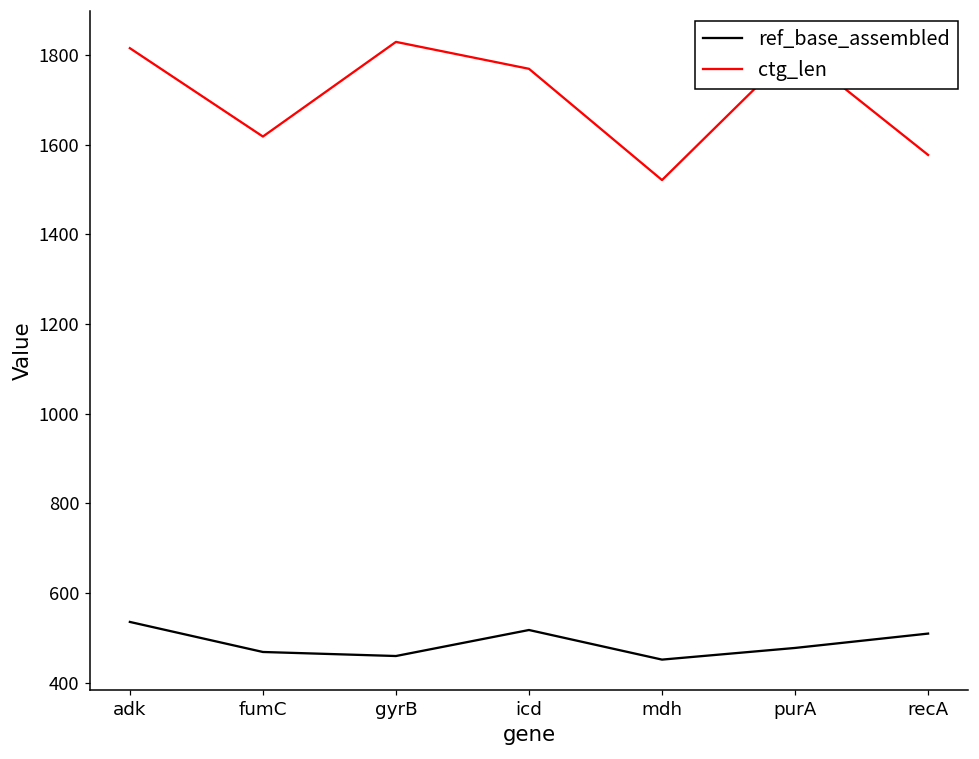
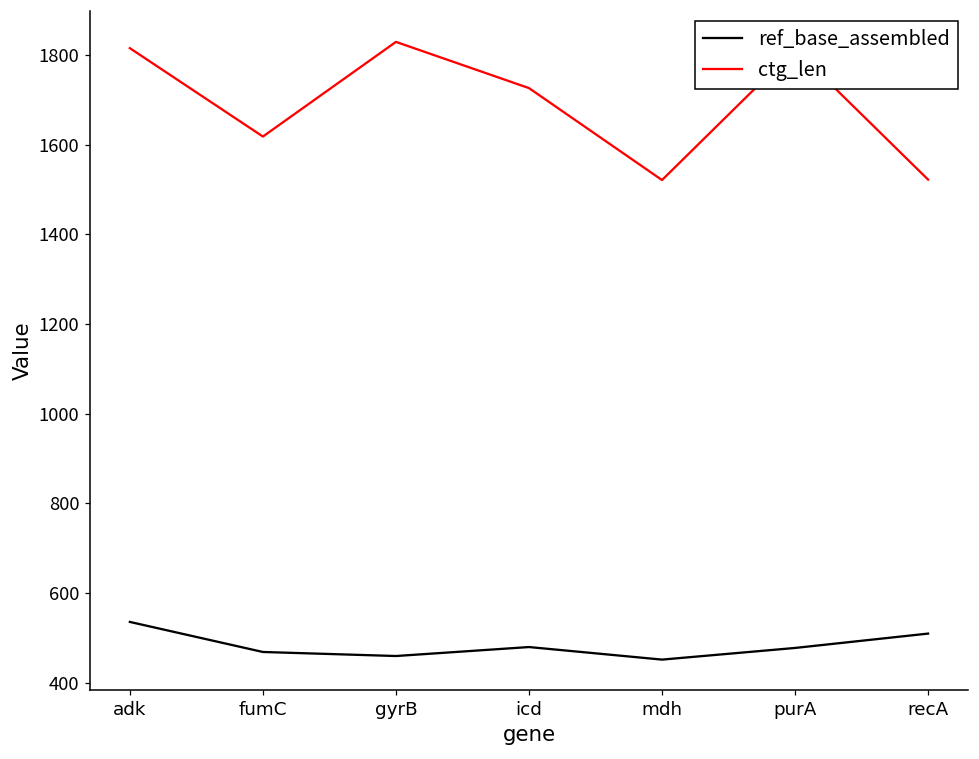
ref_base_assembled, icd: 520 -> 480
ctg_len, icd: 1770 -> 1730
ctg_len, recA: 1580 -> 1520
